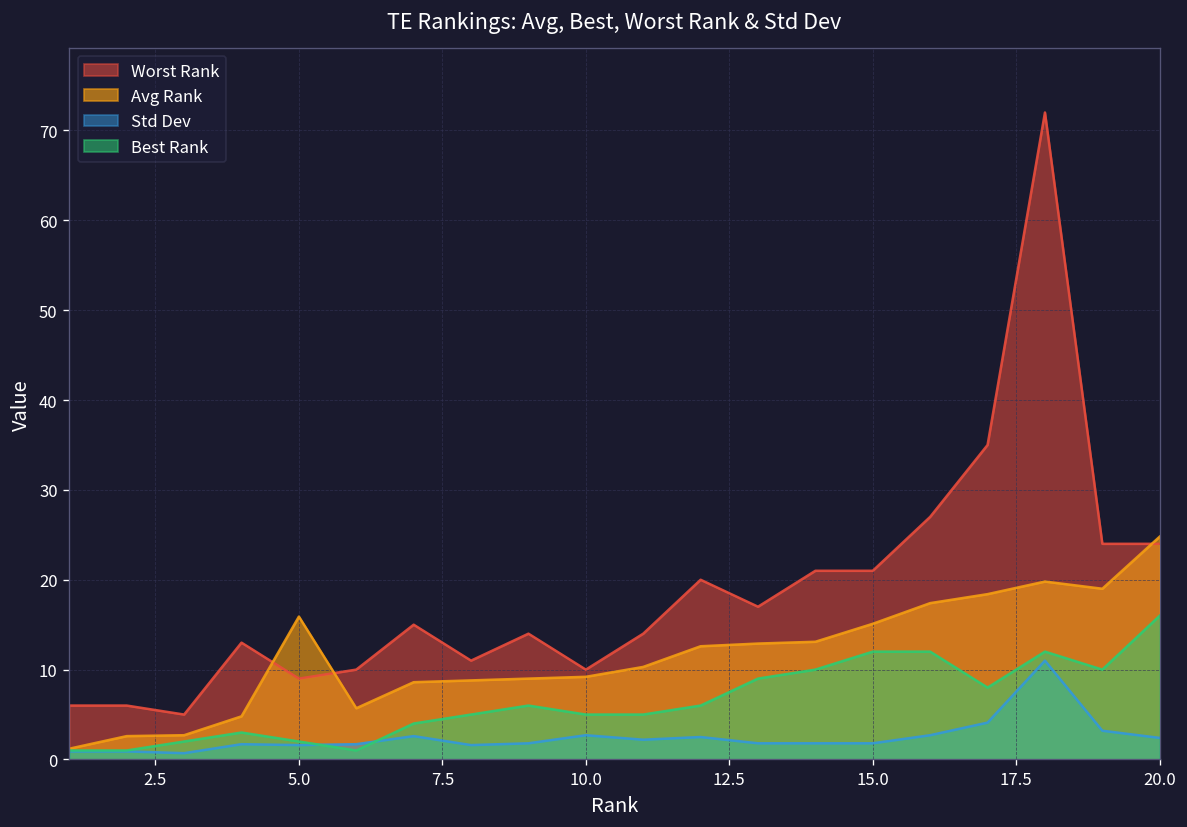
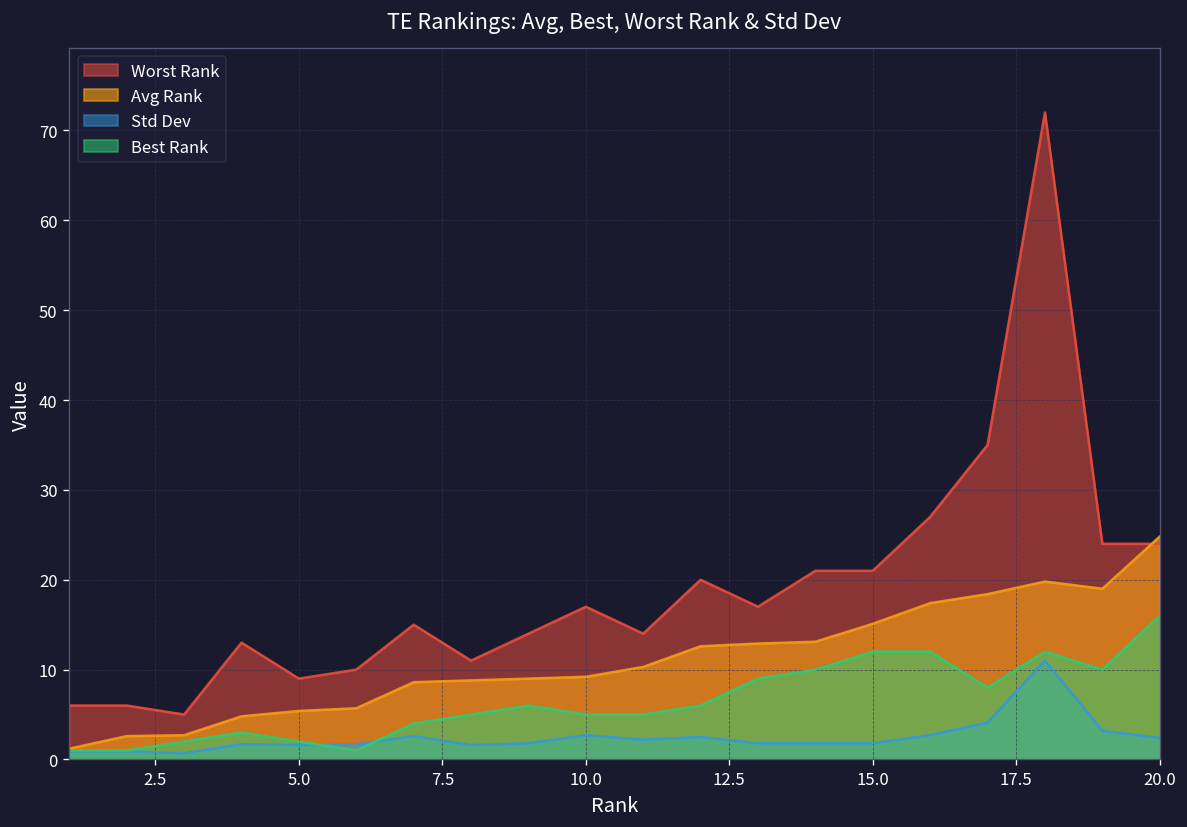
Avg Rank, 5.0: 16 -> 5
Worst Rank, 10.0: 10 -> 17
